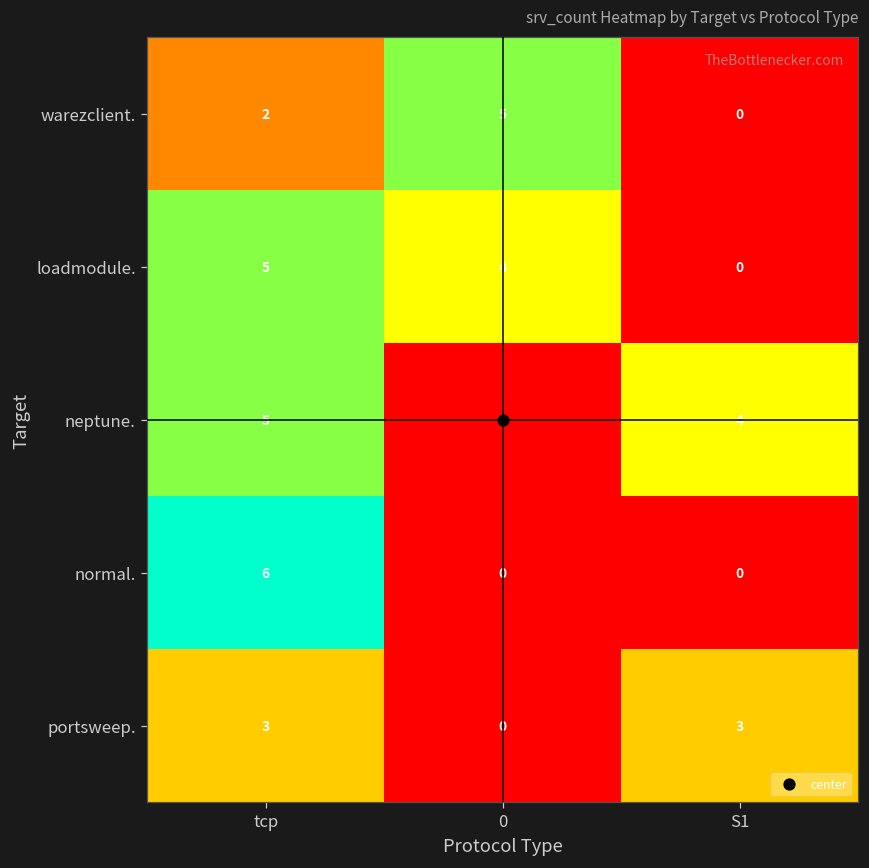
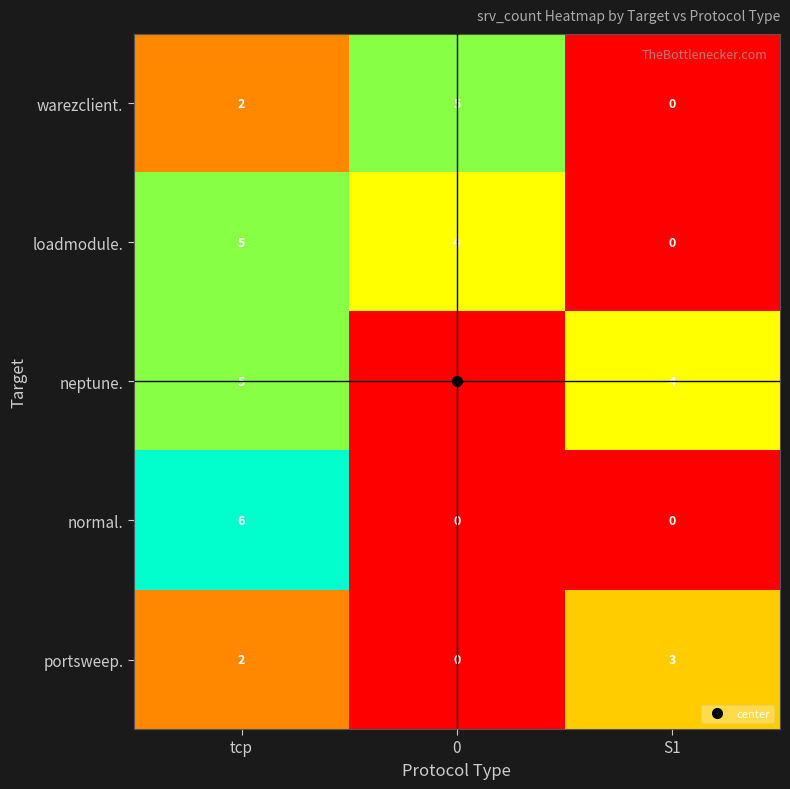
portsweep., tcp: 3 -> 2
